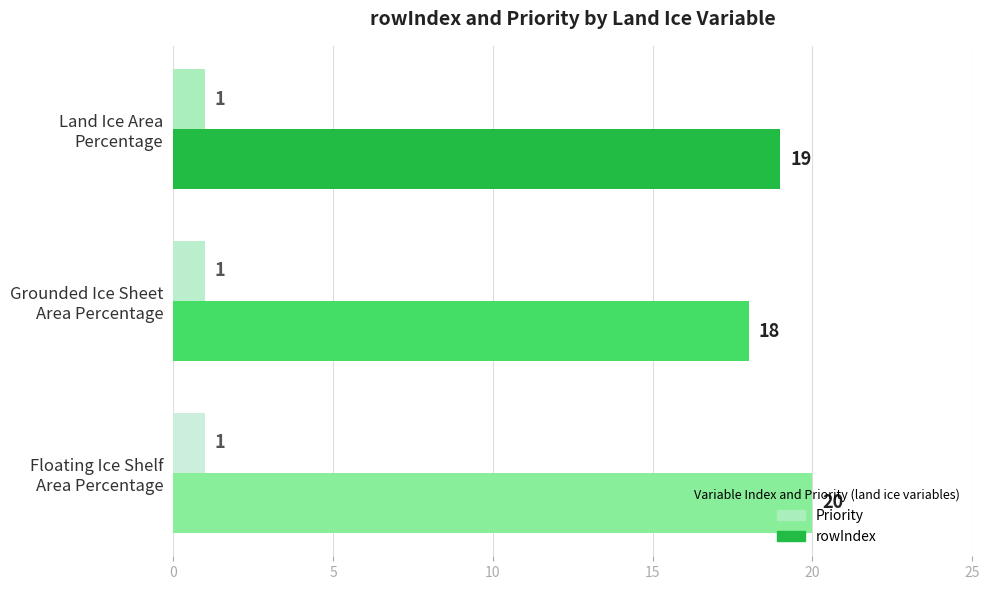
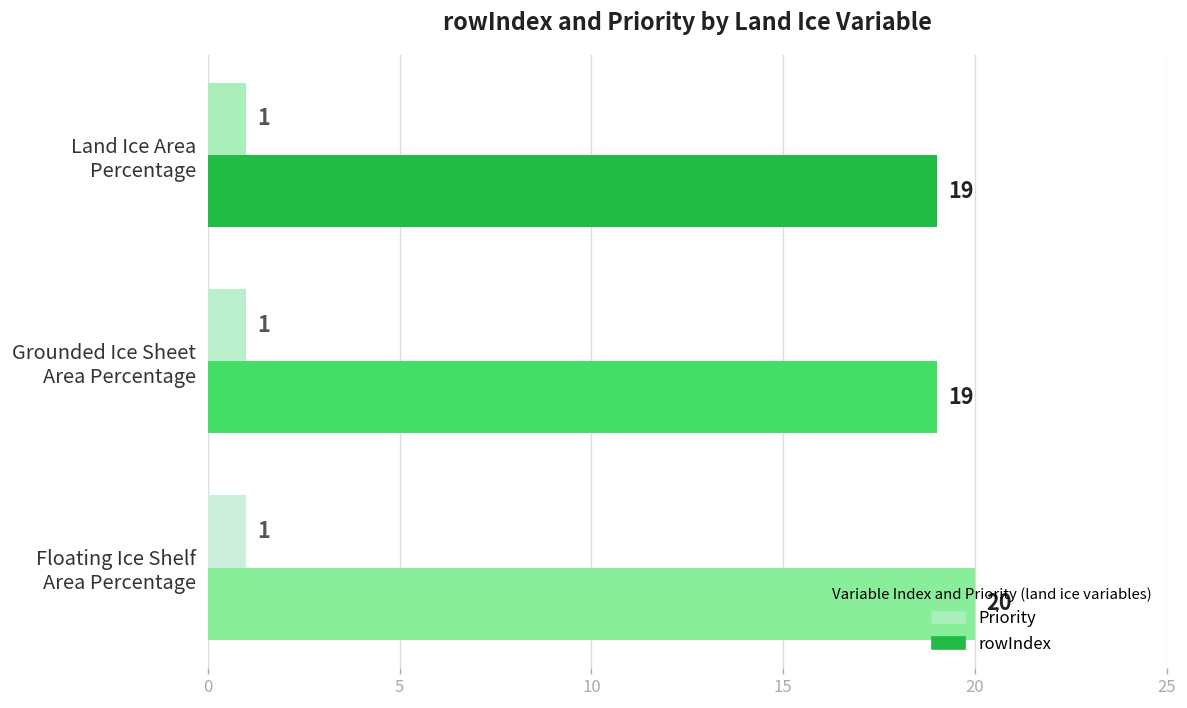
rowIndex, Grounded Ice Sheet Area Percentage: 18 -> 19
